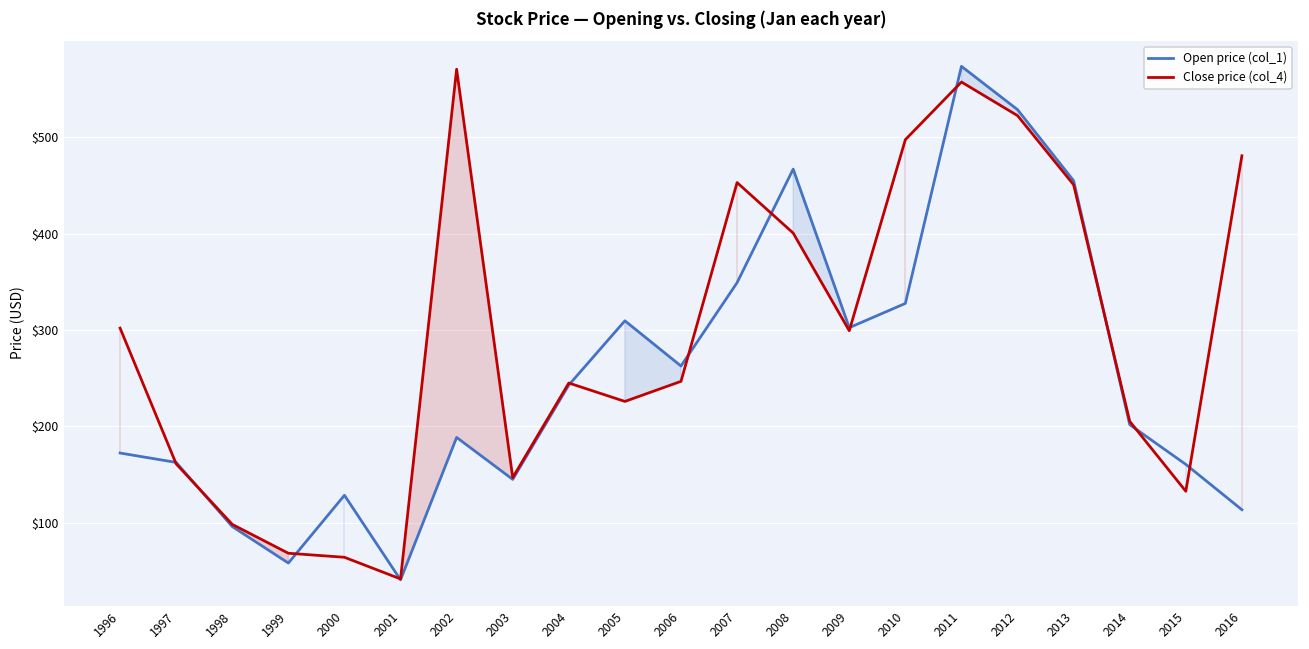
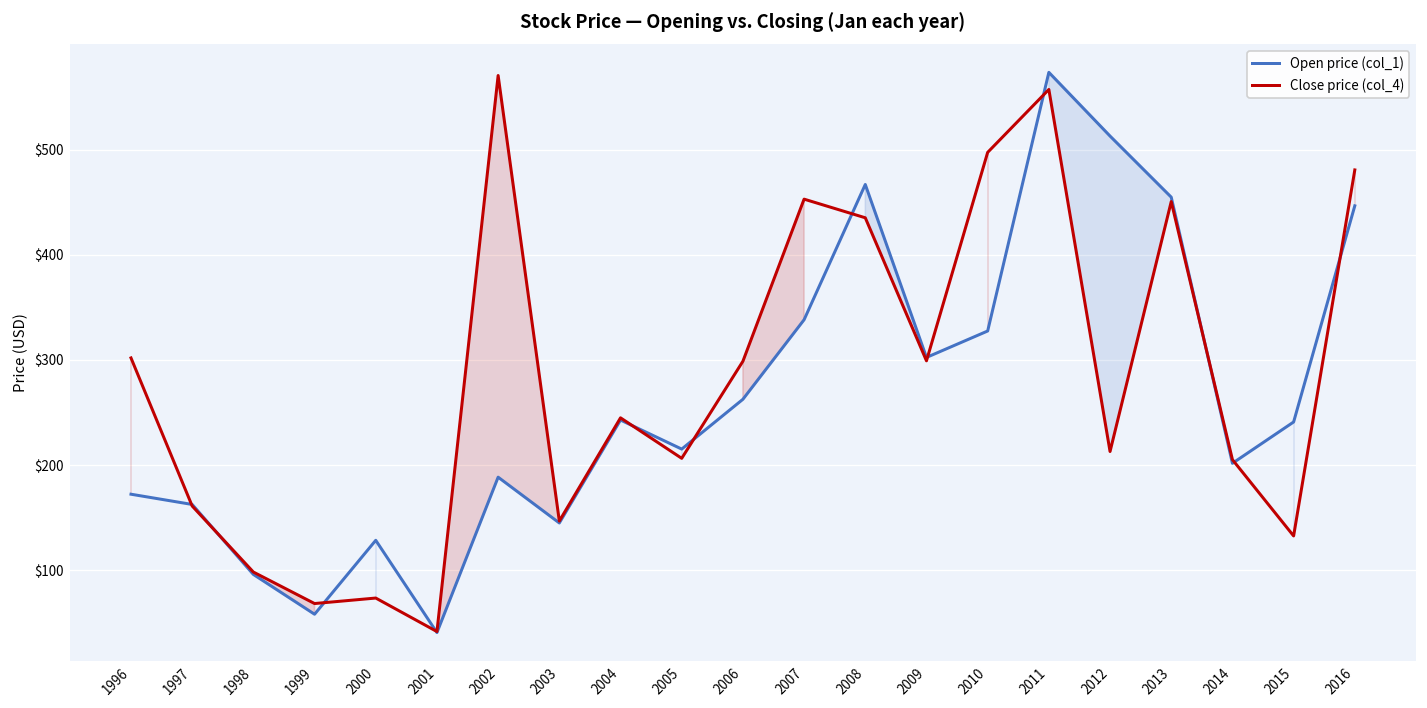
Close price (col_4), 2000: $60 -> $70
Open price (col_1), 2005: $310 -> $220
Close price (col_4), 2005: $230 -> $210
Close price (col_4), 2006: $250 -> $300
Open price (col_1), 2007: $350 -> $340
Close price (col_4), 2008: $400 -> $440
Open price (col_1), 2012: $530 -> $510
Close price (col_4), 2012: $520 -> $210
Open price (col_1), 2015: $160 -> $240
Open price (col_1), 2016: $110 -> $450
